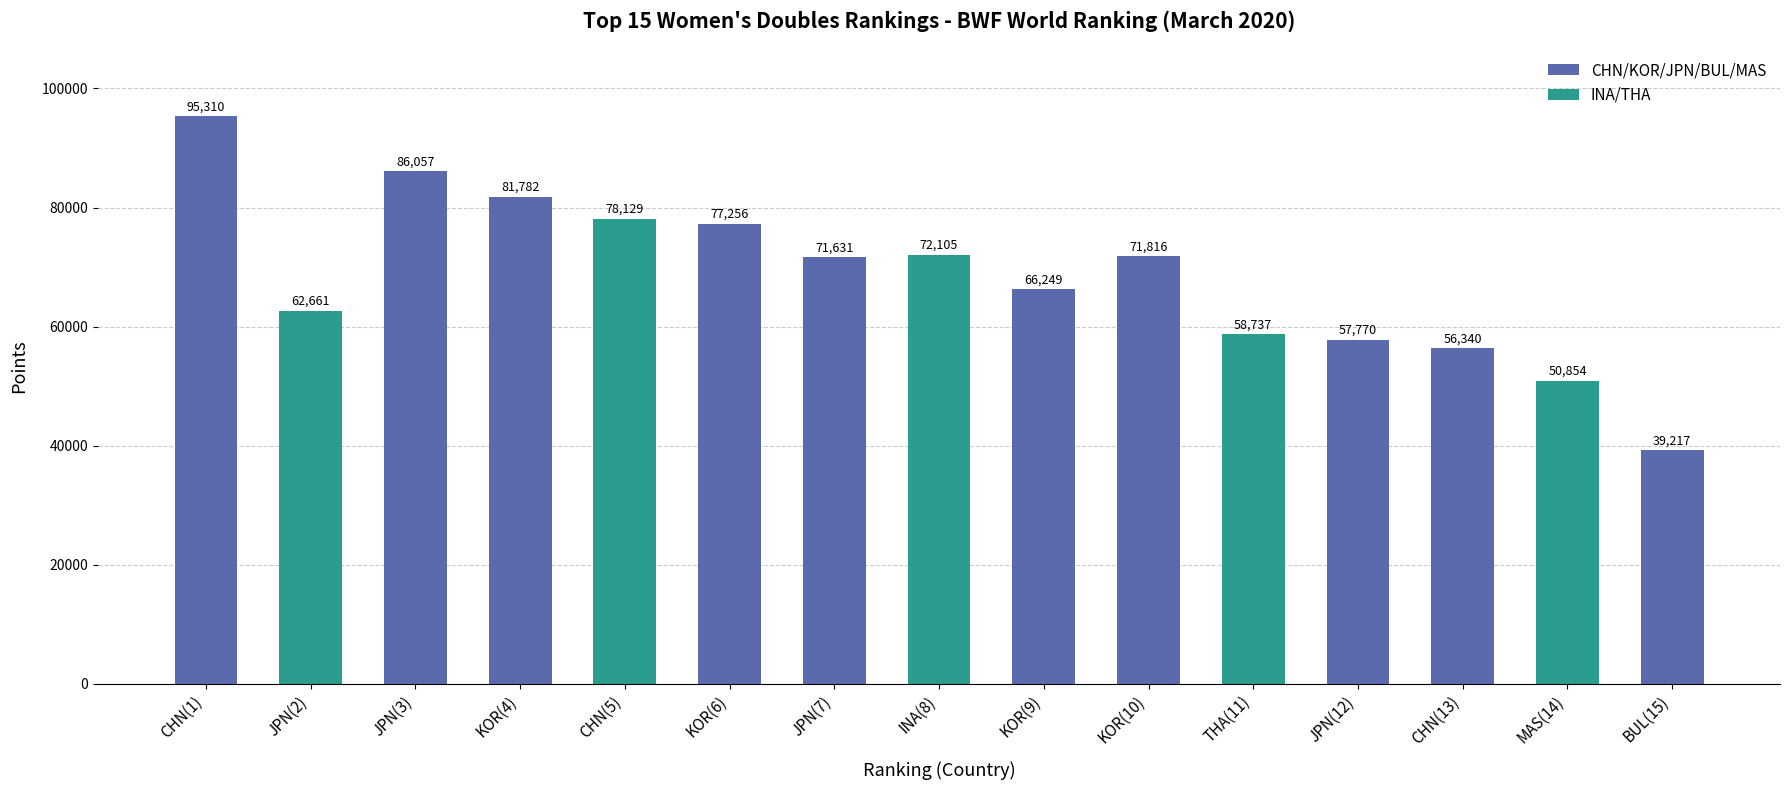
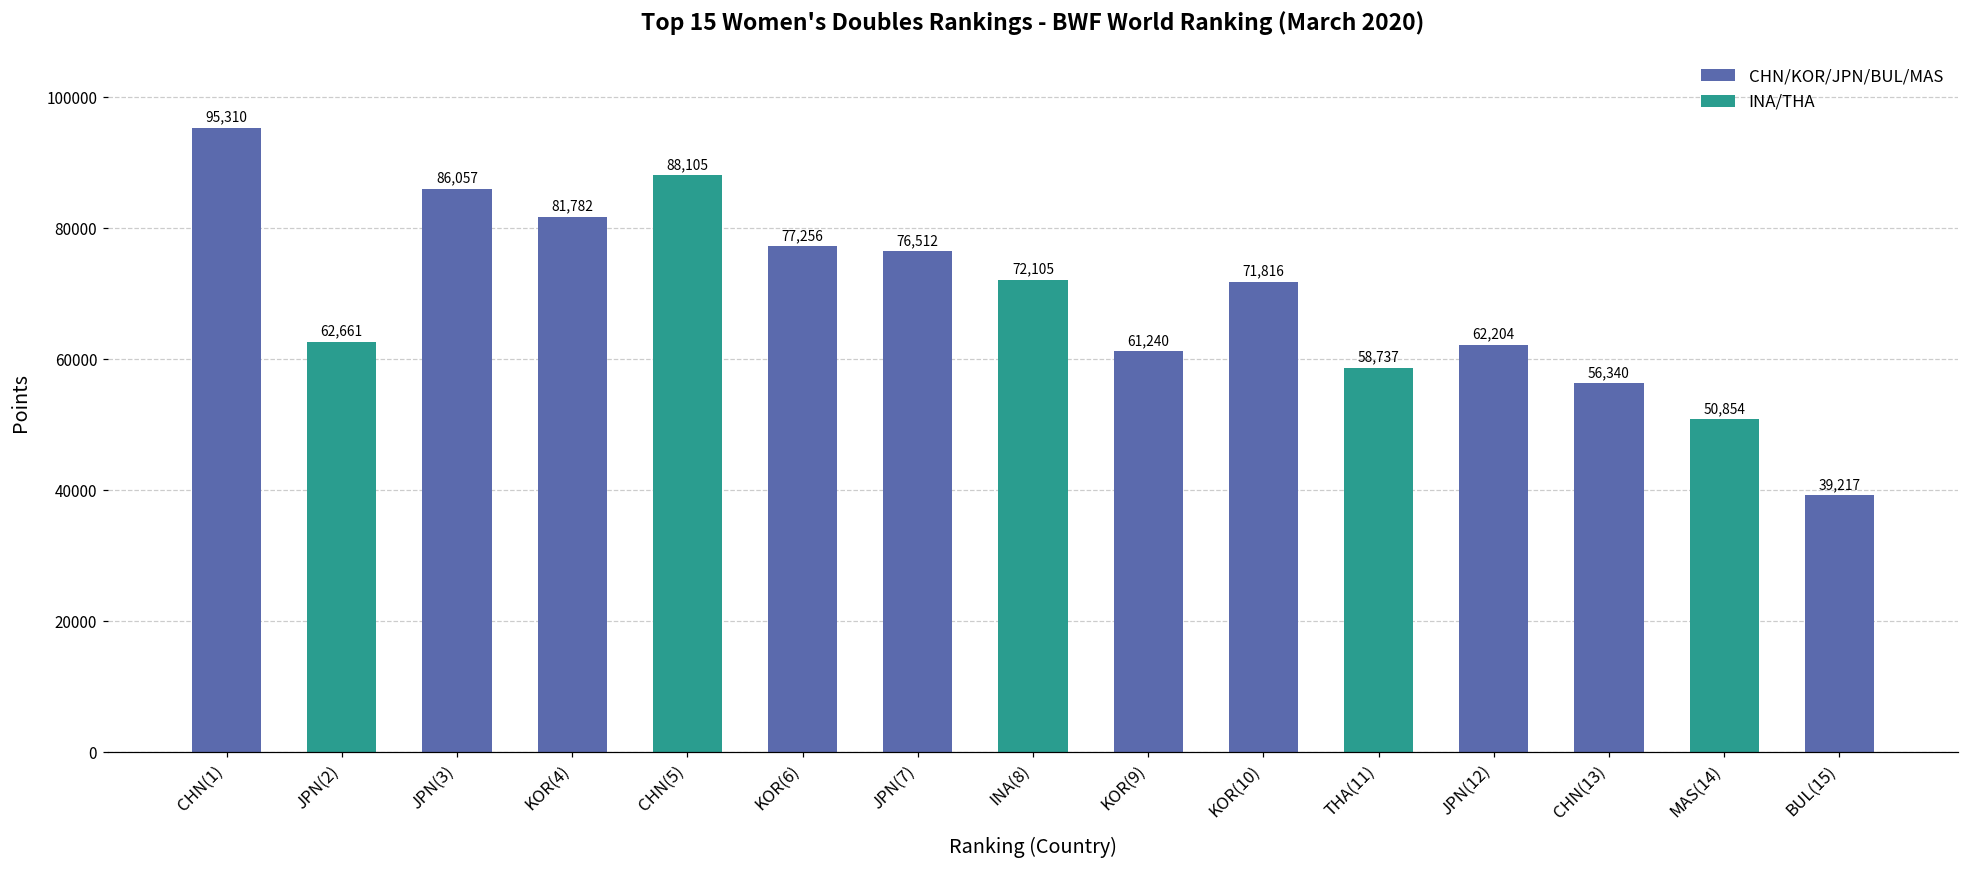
CHN(5): 78,129 -> 88,105
JPN(7): 71,631 -> 76,512
KOR(9): 66,249 -> 61,240
JPN(12): 57,770 -> 62,204
